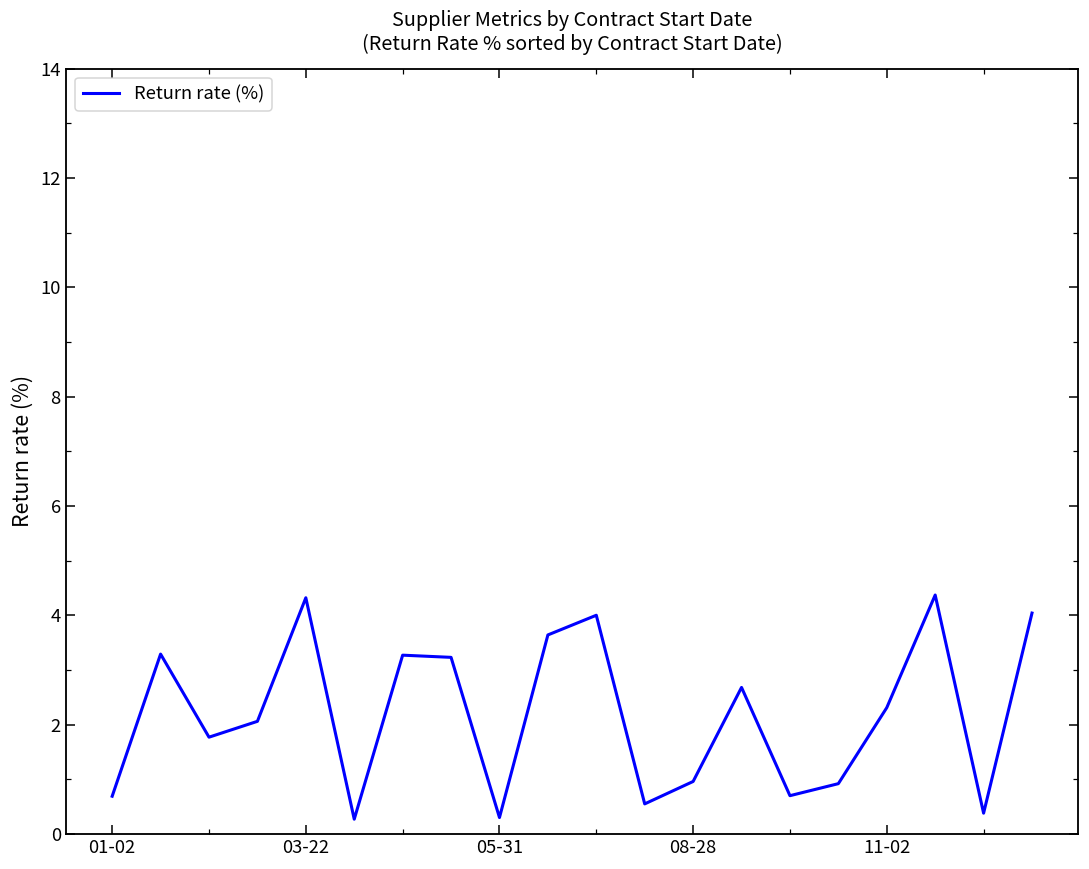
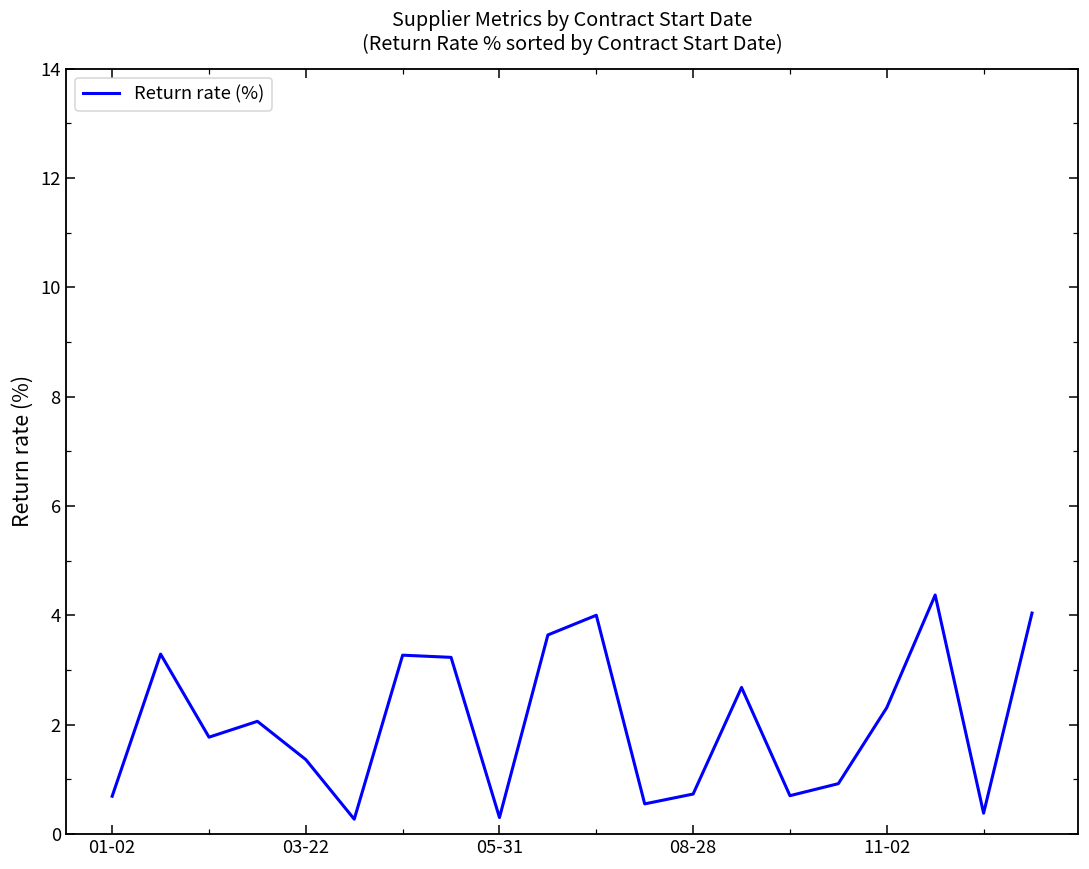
03-22: 4.3 -> 1.4
08-28: 1.0 -> 0.7
